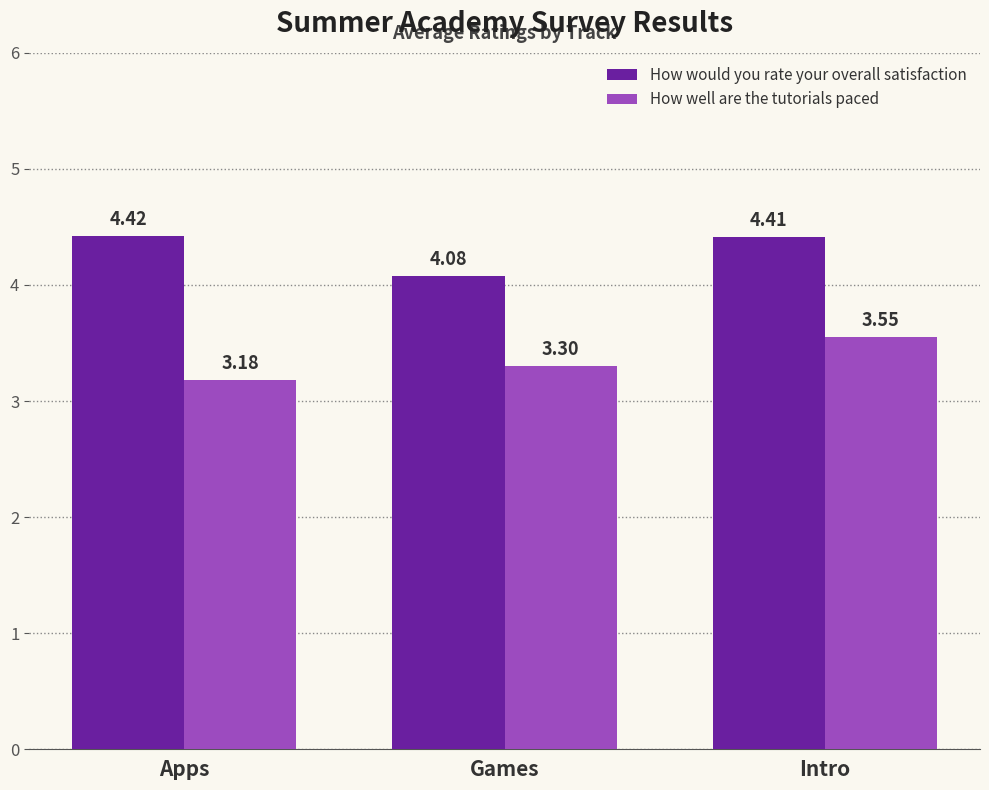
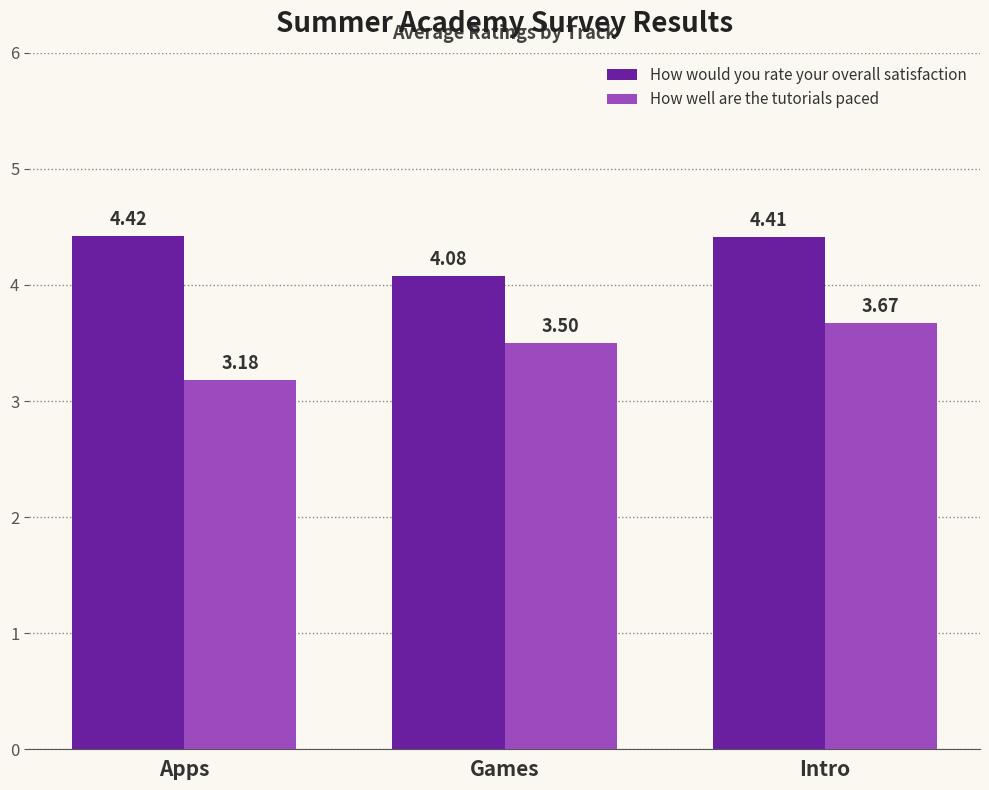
How well are the tutorials paced, Games: 3.30 -> 3.50
How well are the tutorials paced, Intro: 3.55 -> 3.67
